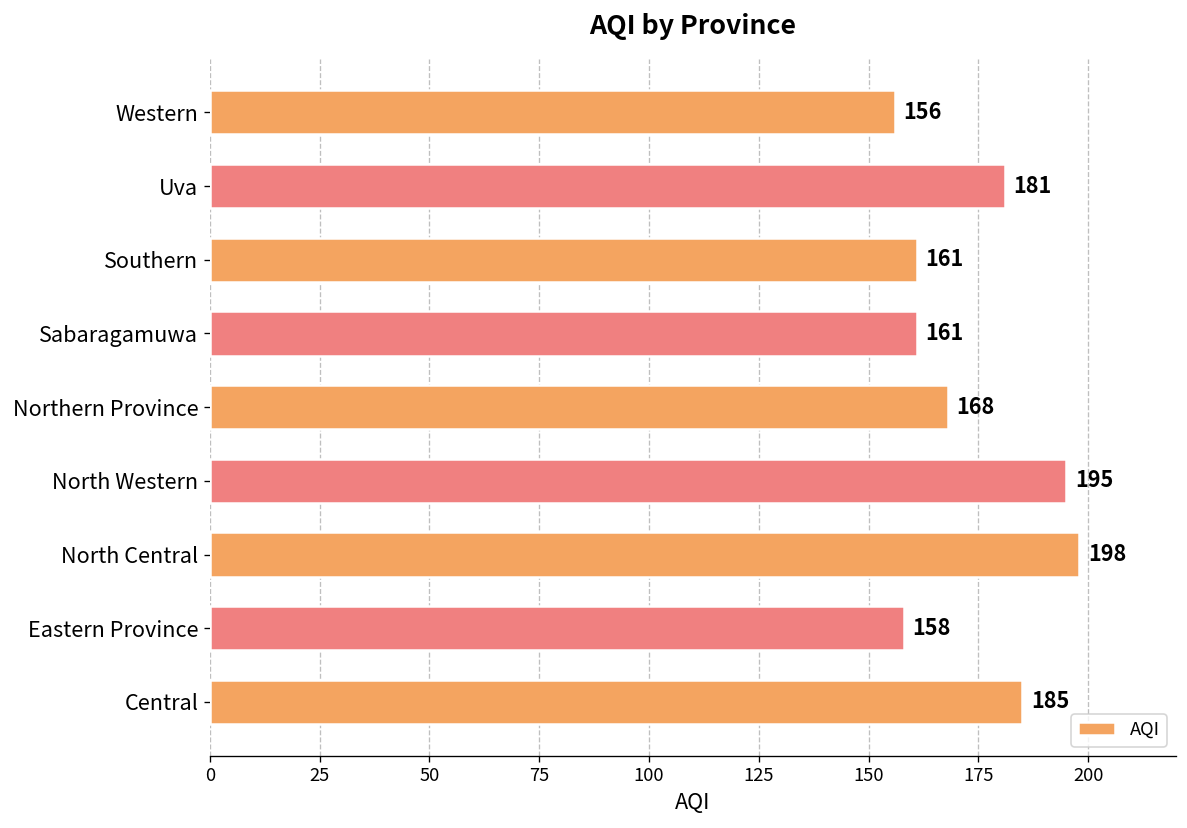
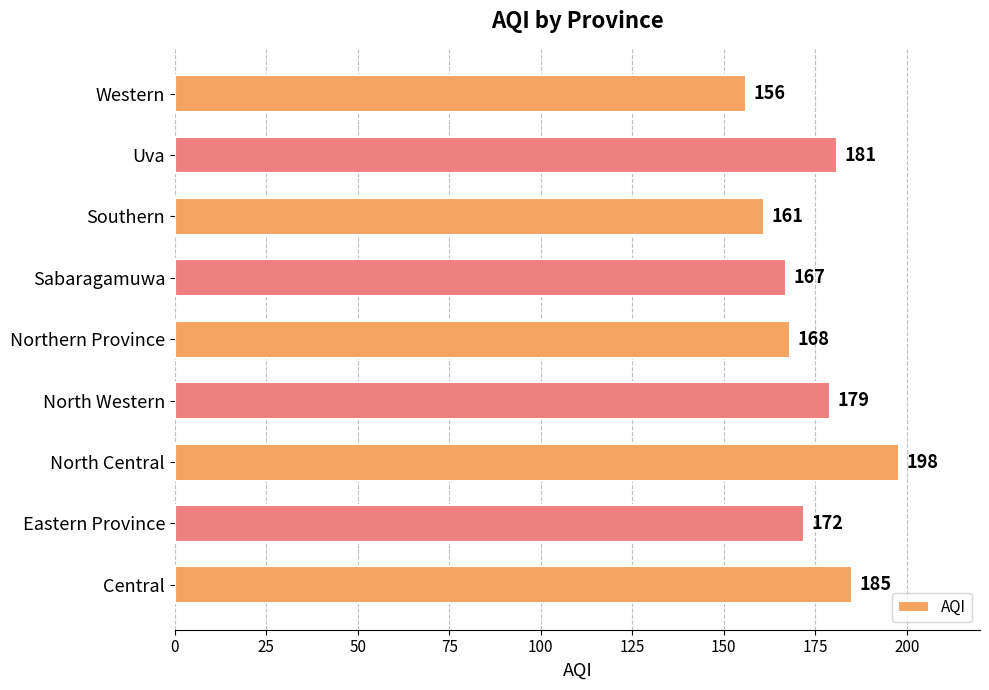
Sabaragamuwa: 161 -> 167
North Western: 195 -> 179
Eastern Province: 158 -> 172
